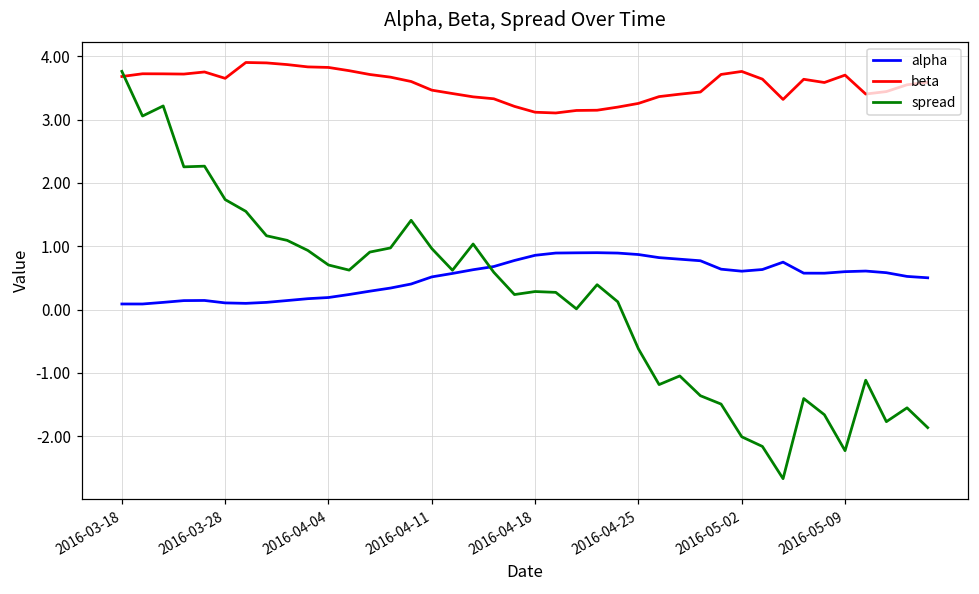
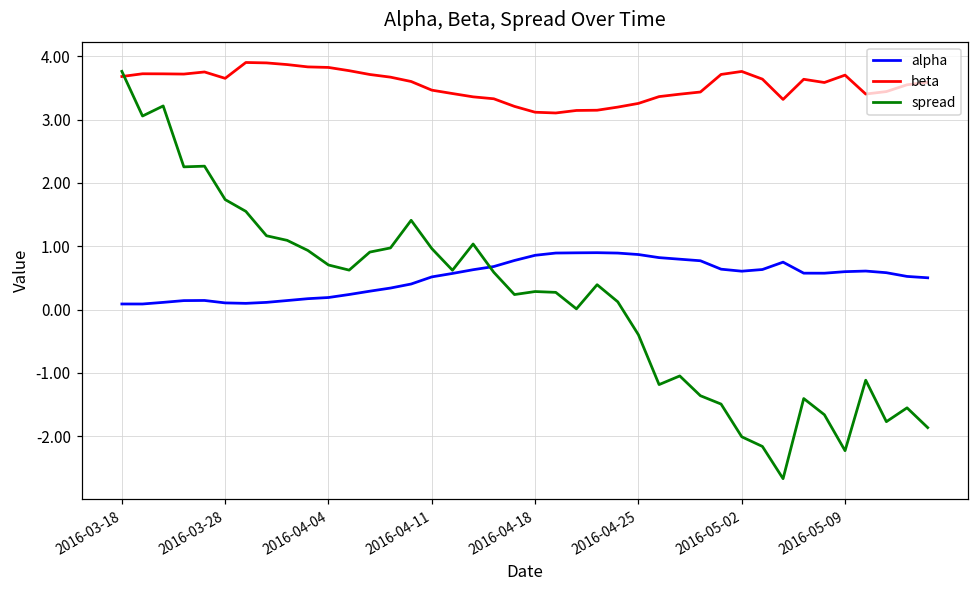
spread, 2016-04-25: -0.6 -> -0.4
